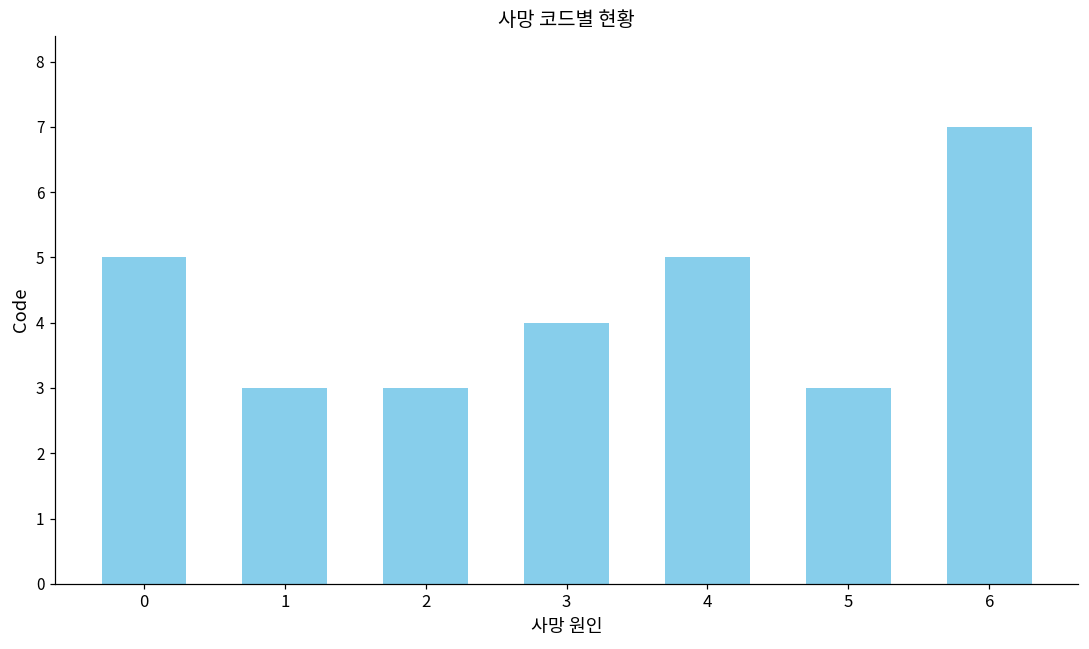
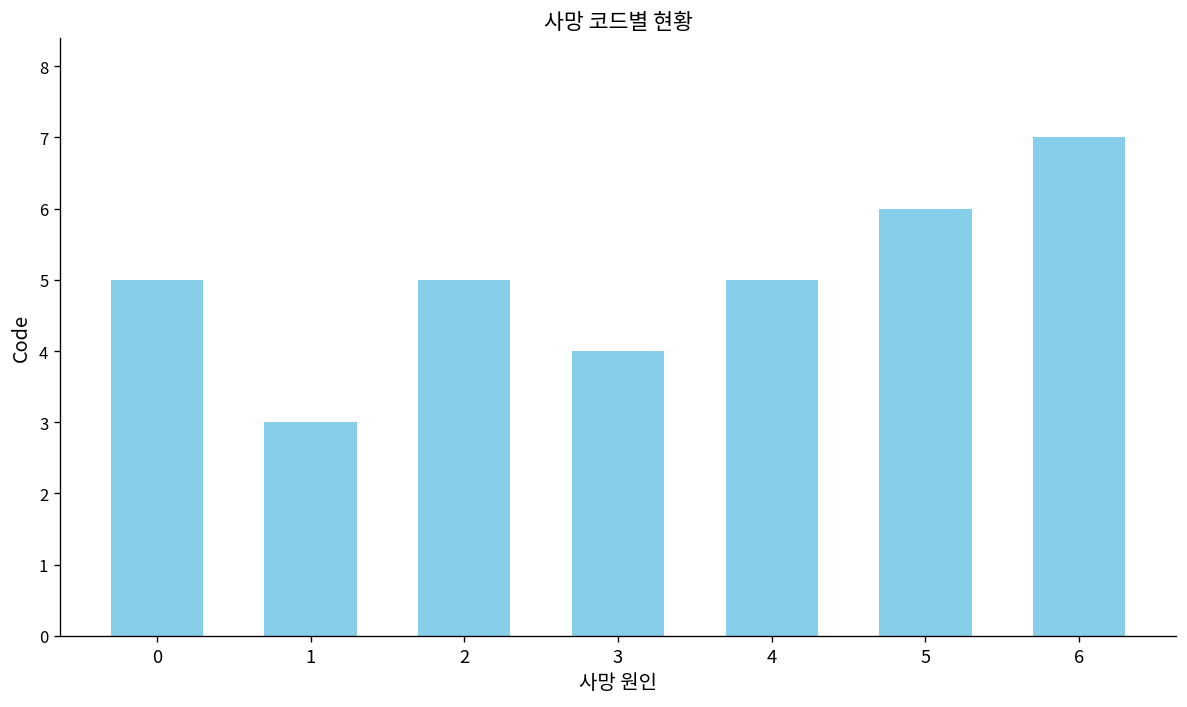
2: 3 -> 5
5: 3 -> 6
